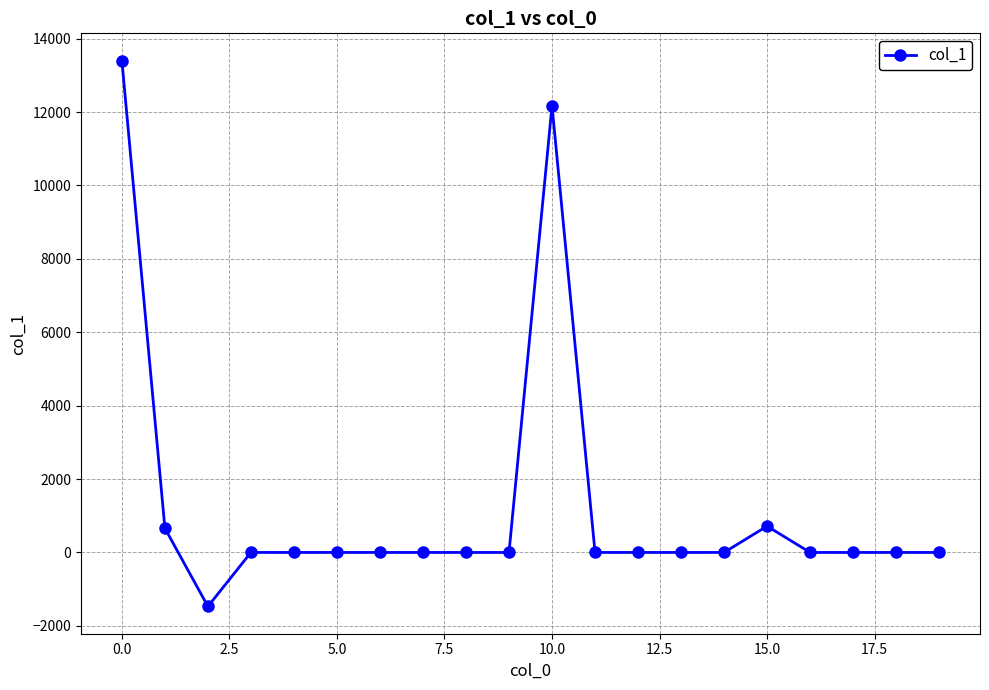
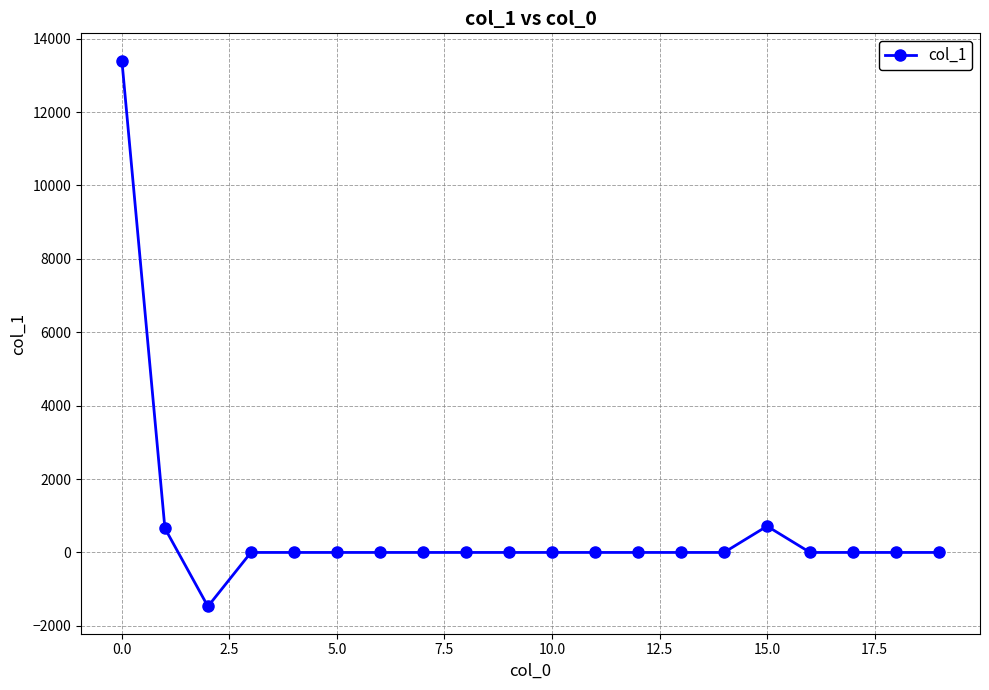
10.0: 12200 -> 0
